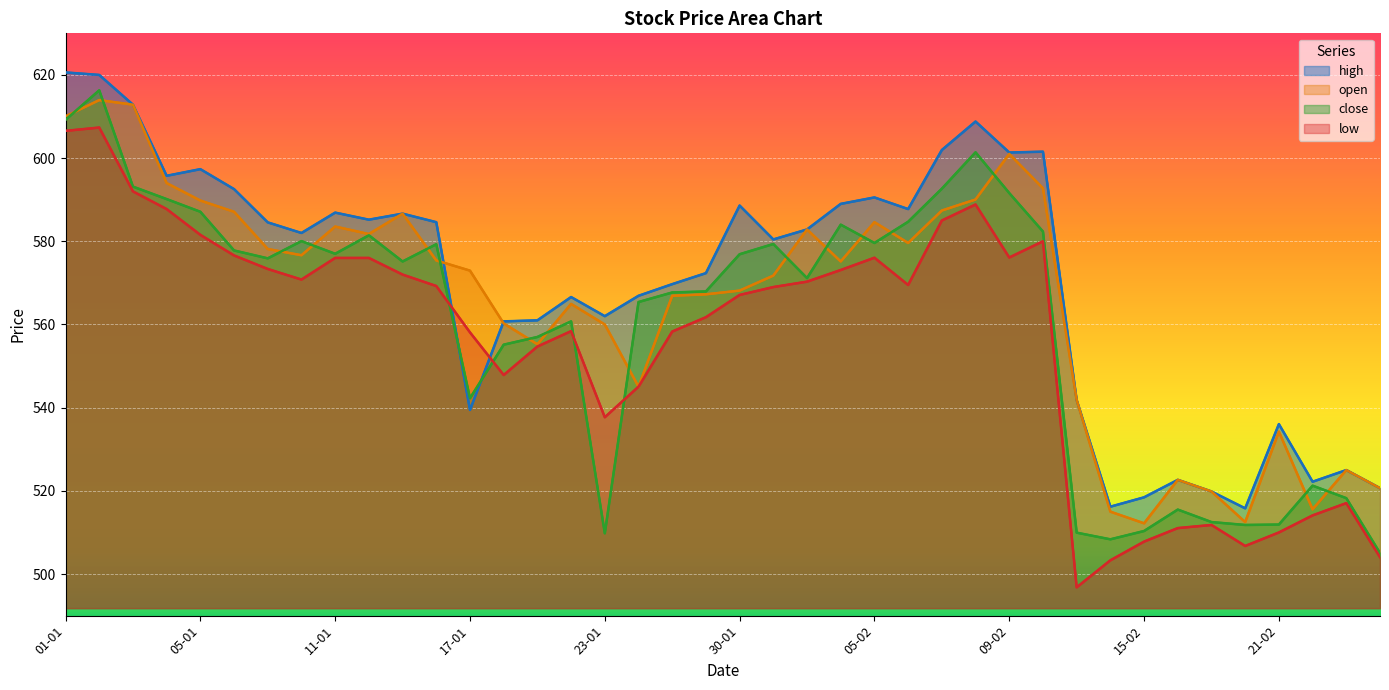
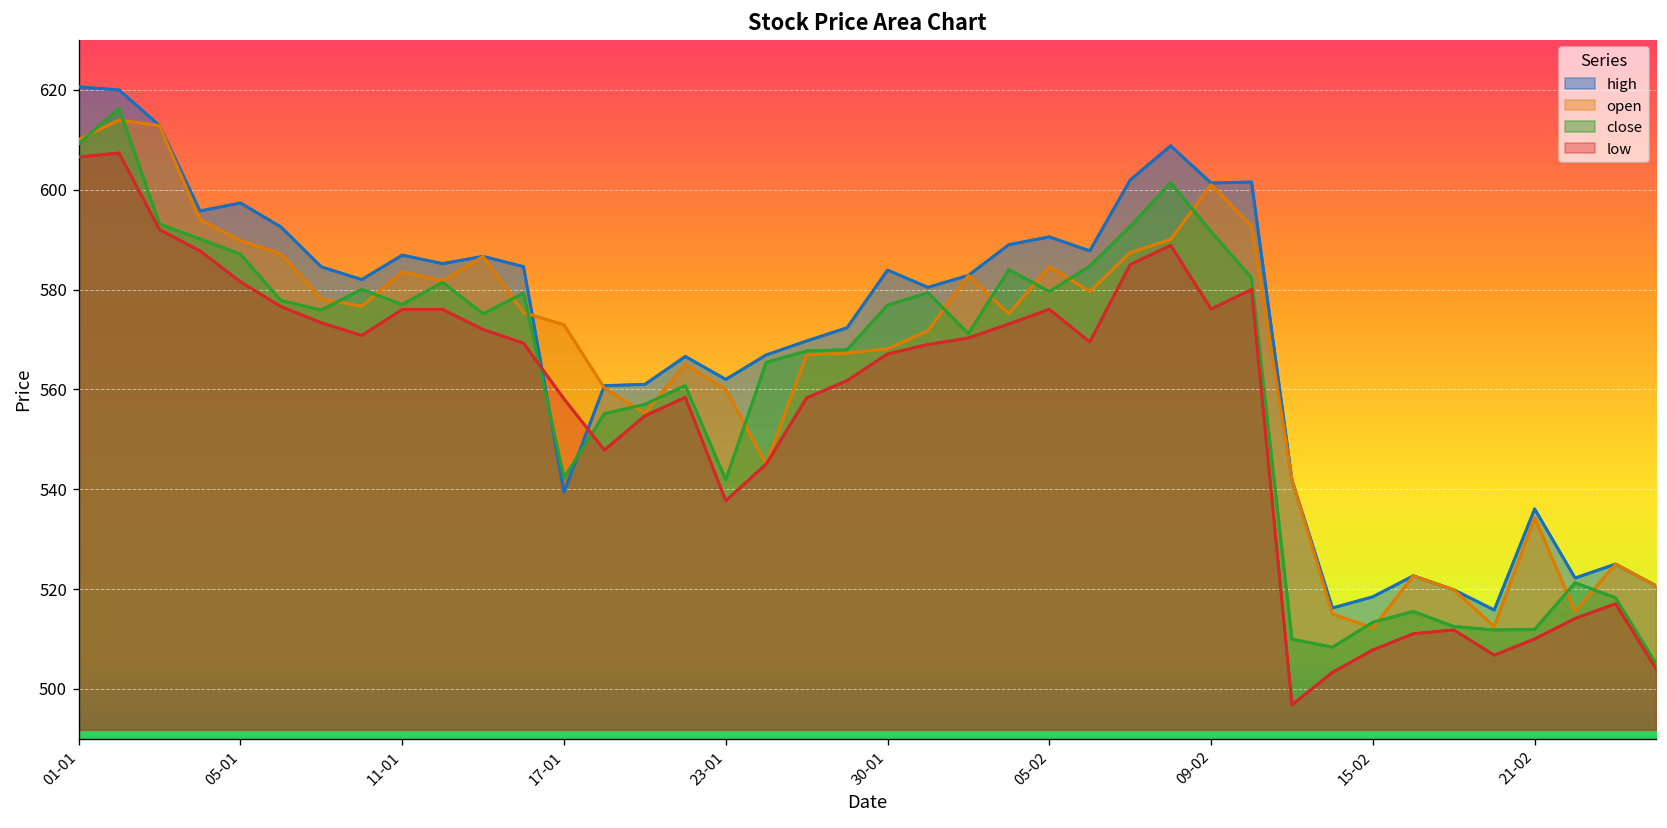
close, 23-01: 510 -> 542
high, 30-01: 589 -> 584
close, 15-02: 510 -> 513
